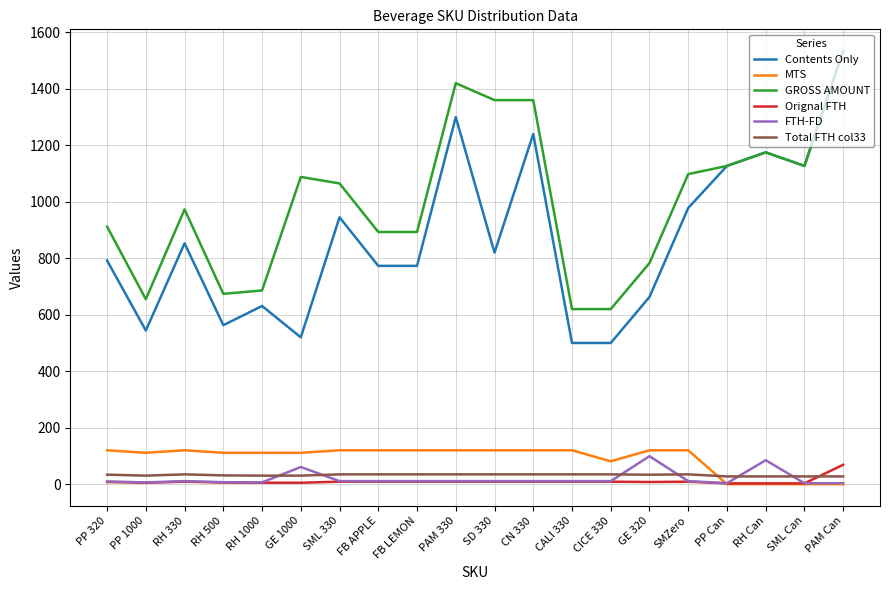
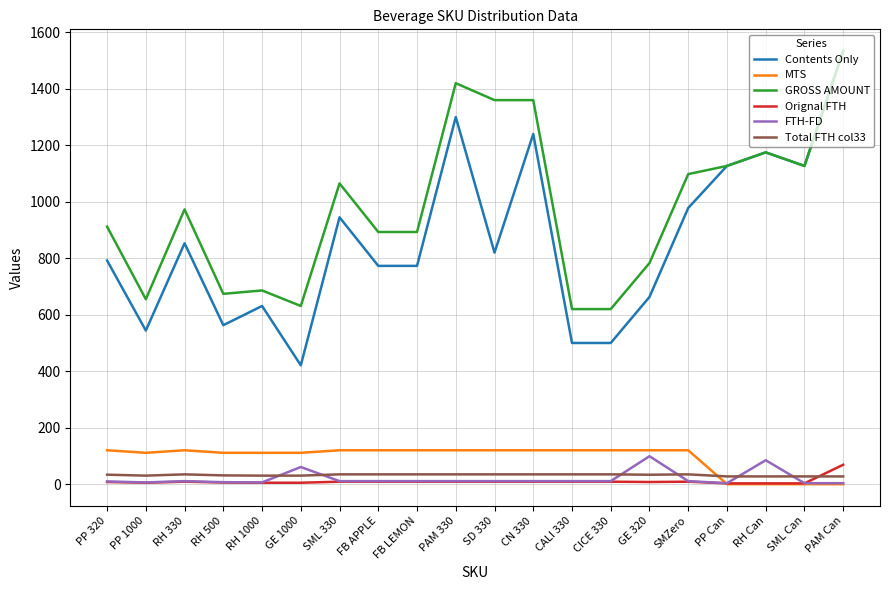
Contents Only, GE 1000: 520 -> 420
GROSS AMOUNT, GE 1000: 1090 -> 630
MTS, CICE 330: 80 -> 120
